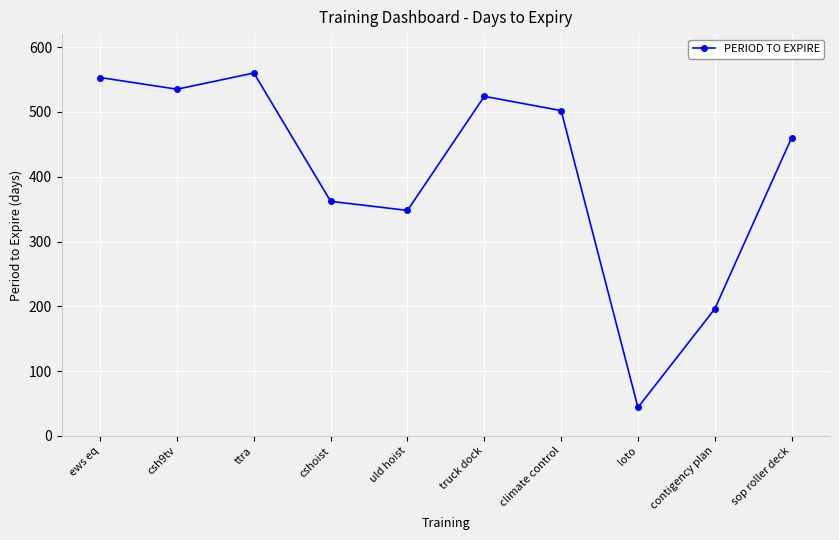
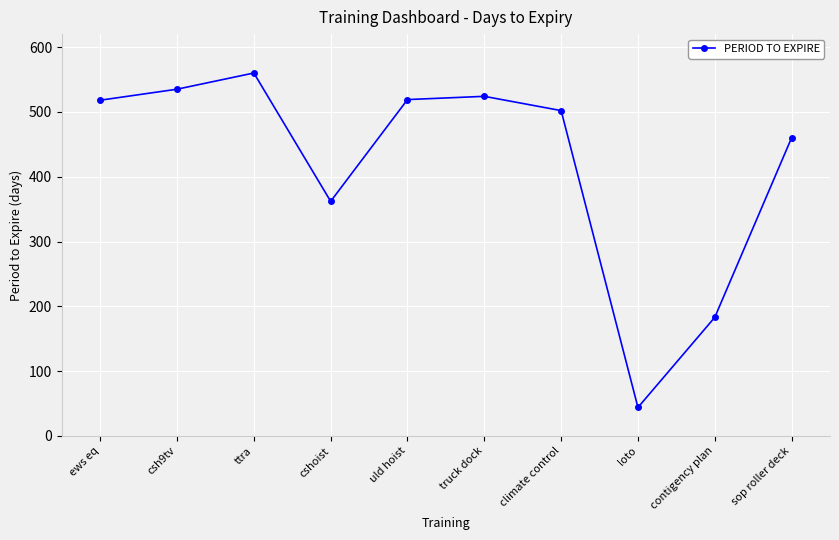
ews eq: 550 -> 520
uld hoist: 350 -> 520
contigency plan: 200 -> 180
